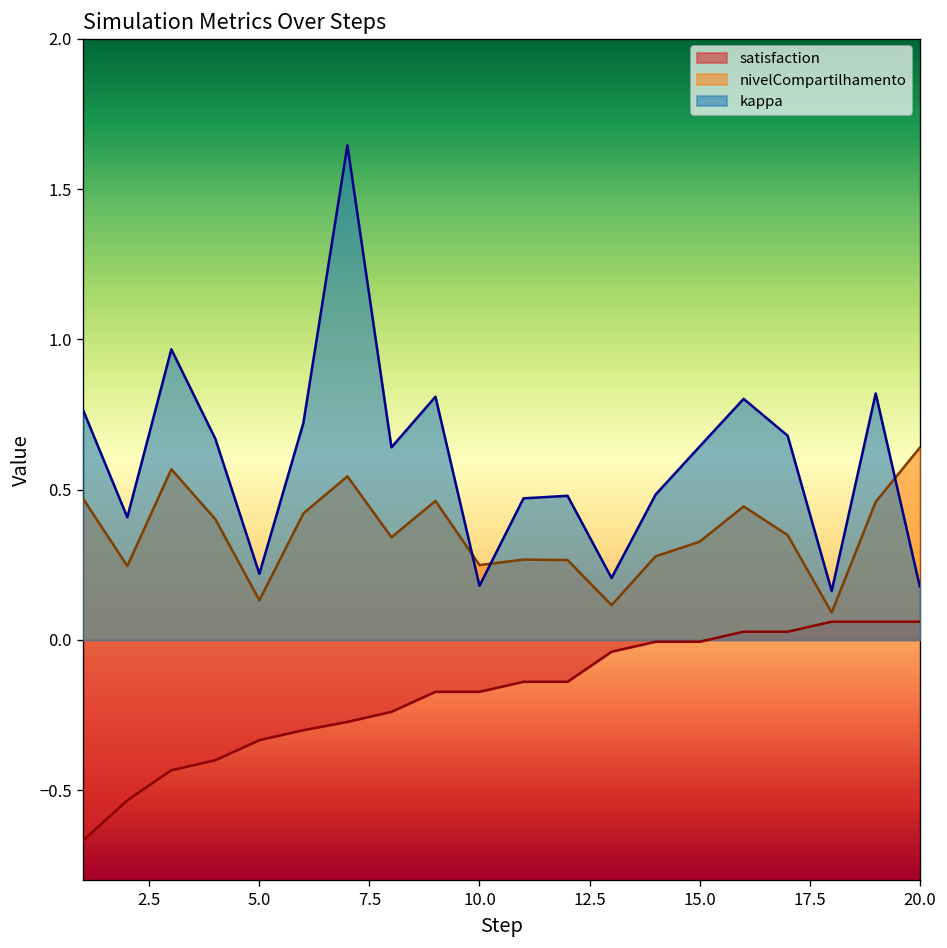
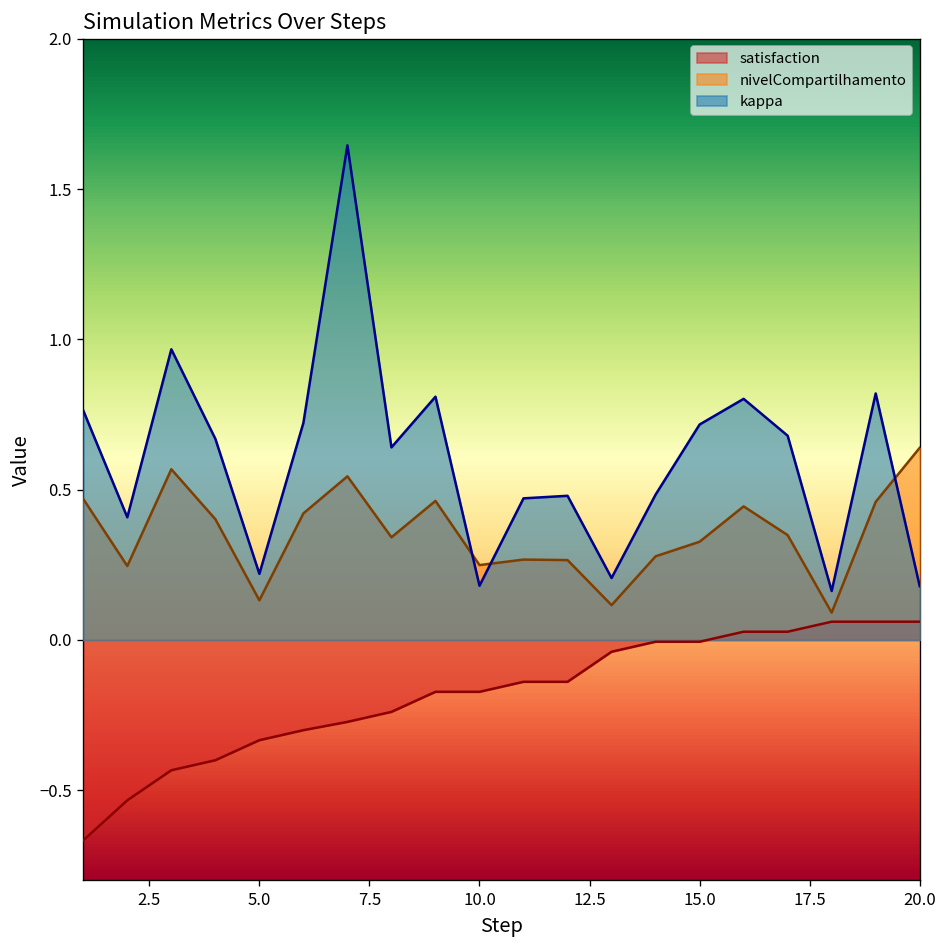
kappa, 15.0: 0.64 -> 0.72
